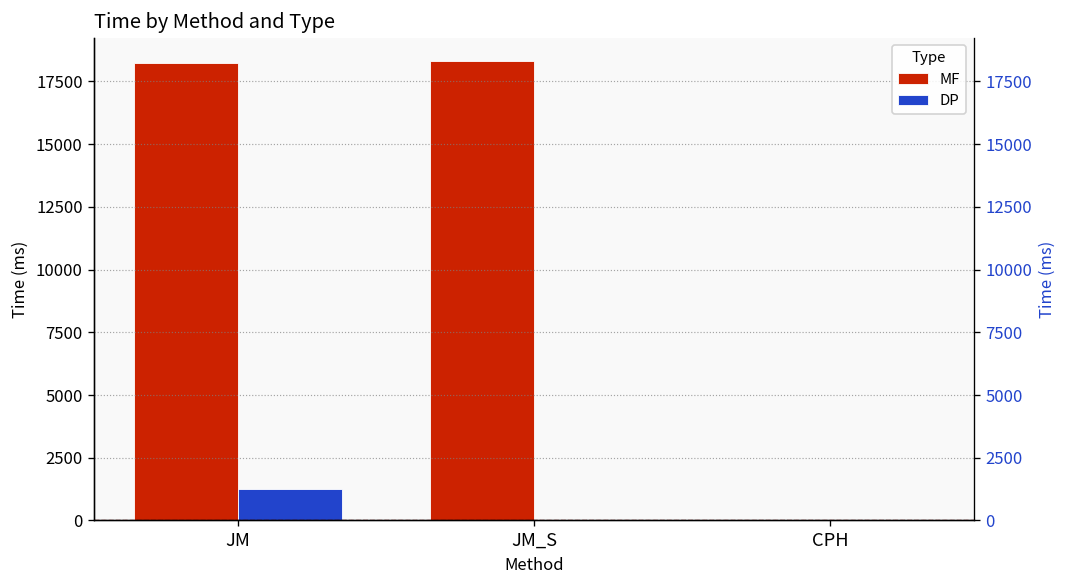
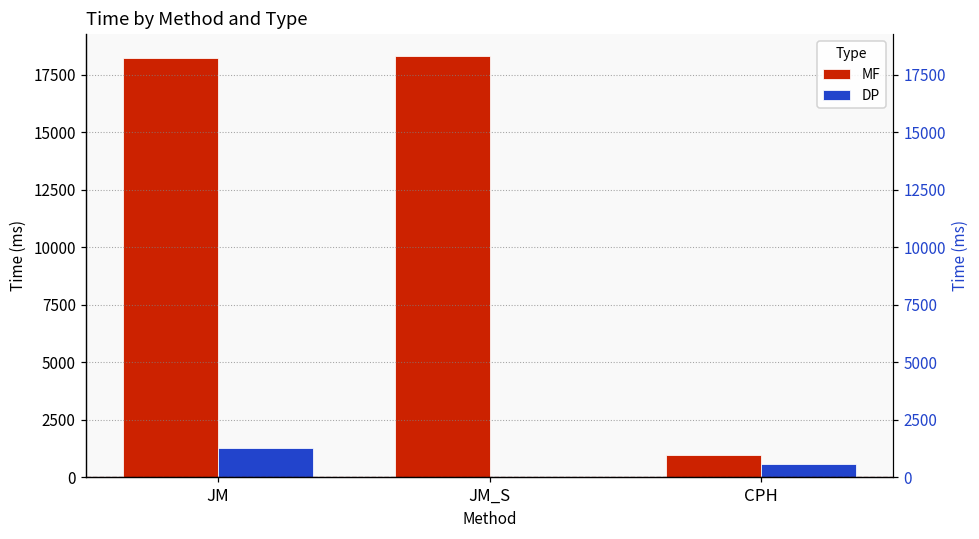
MF, CPH: 0 -> 1000
DP, CPH: 0 -> 600
